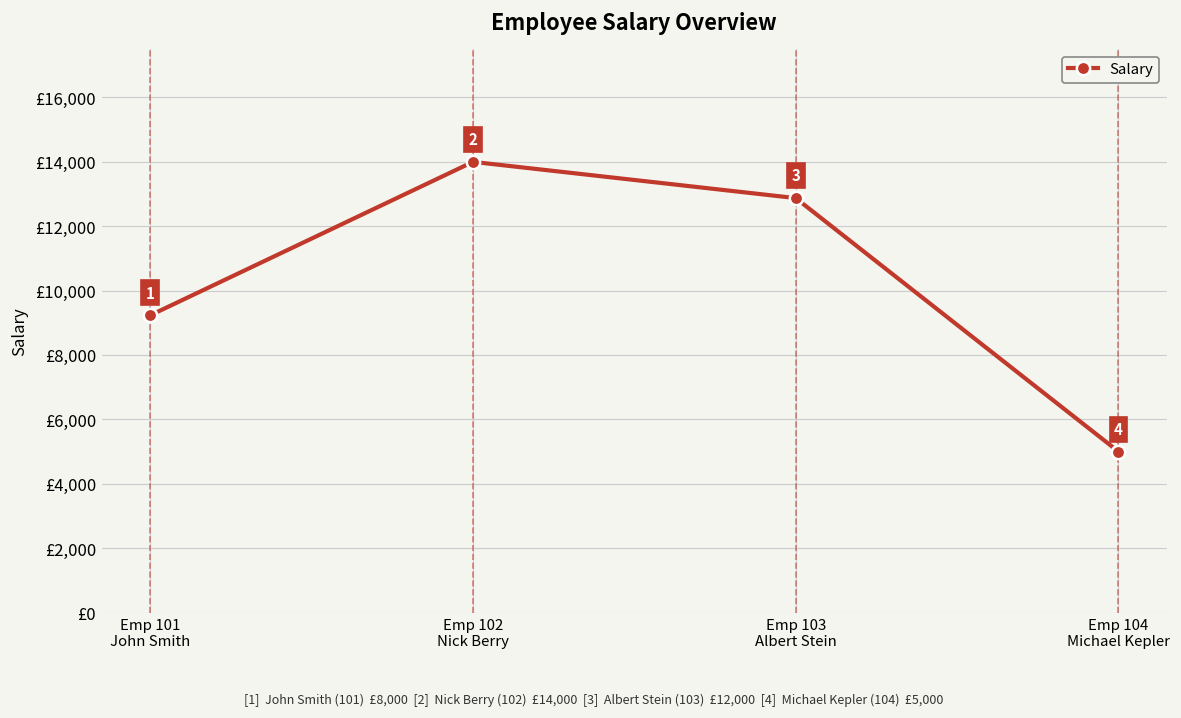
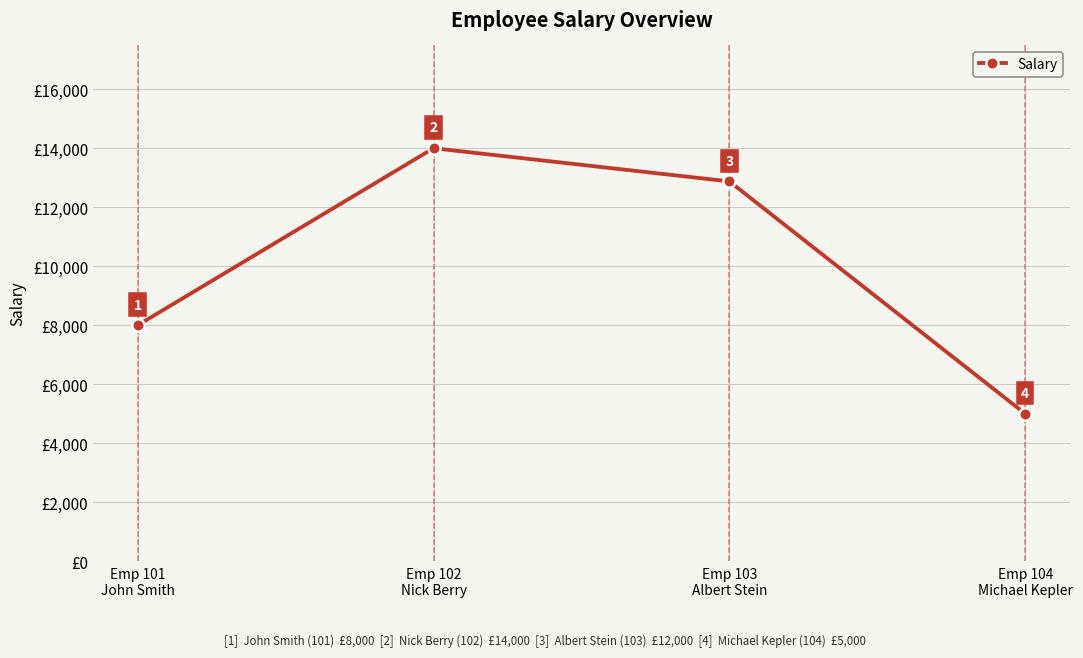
Emp 101 John Smith: £9,200 -> £8,000
